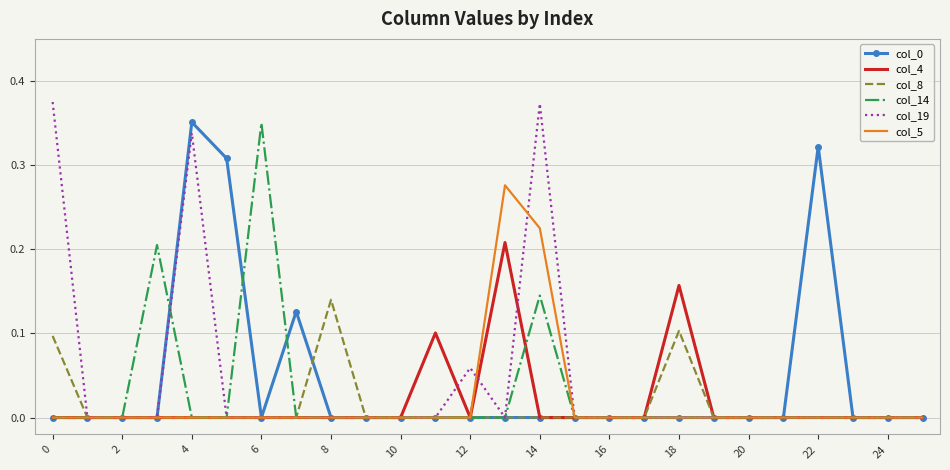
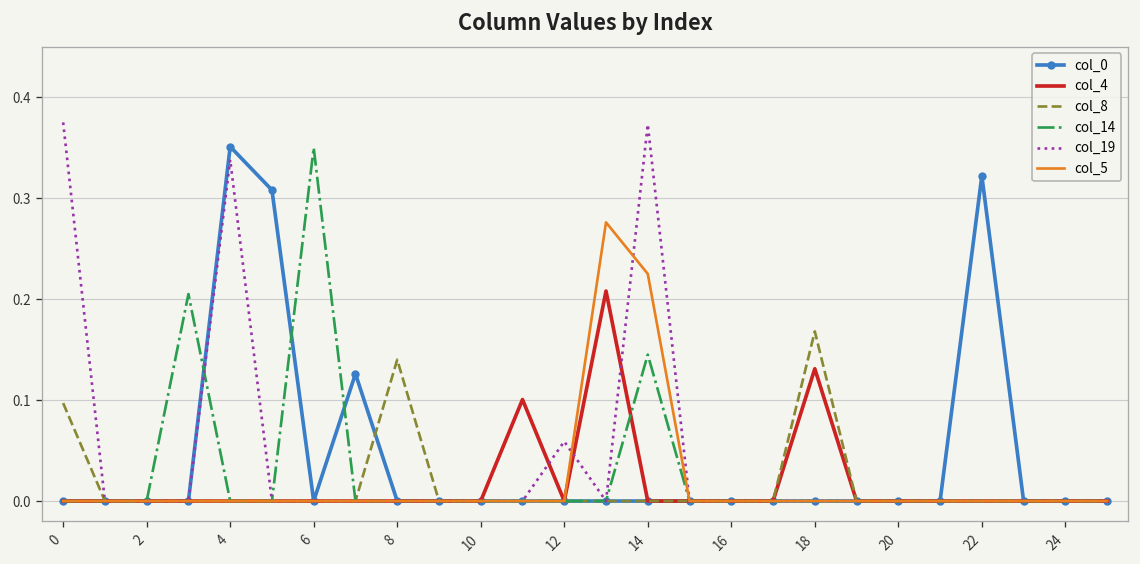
col_4, 18: 0.16 -> 0.13
col_8, 18: 0.10 -> 0.17
